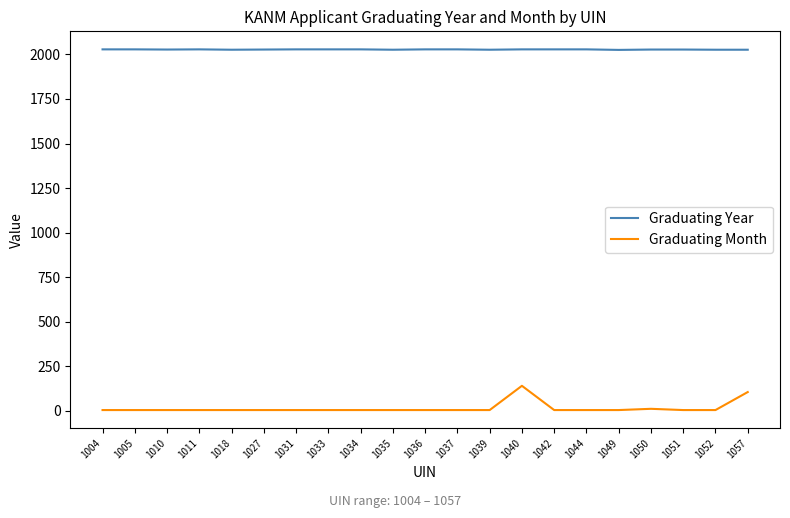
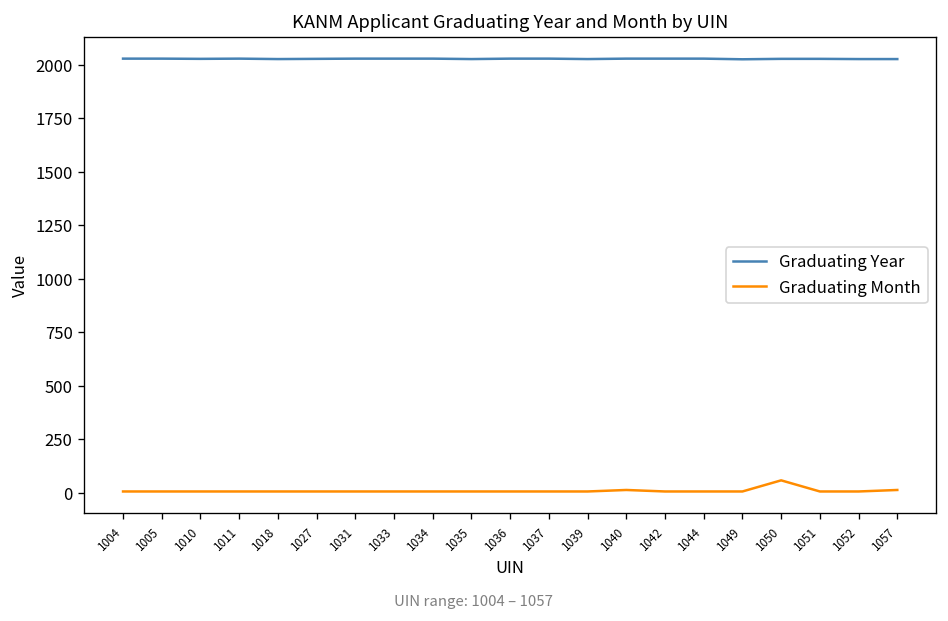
Graduating Month, 1040: 140 -> 10
Graduating Month, 1050: 10 -> 60
Graduating Month, 1057: 110 -> 10
